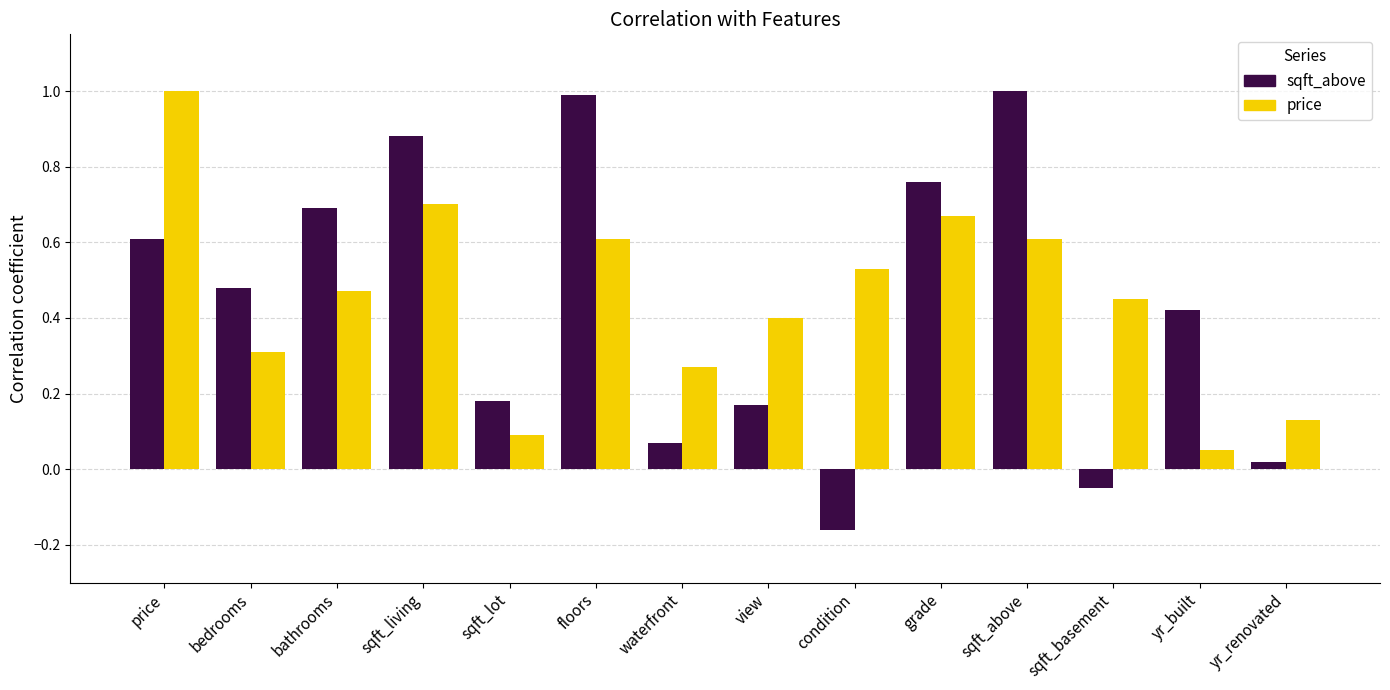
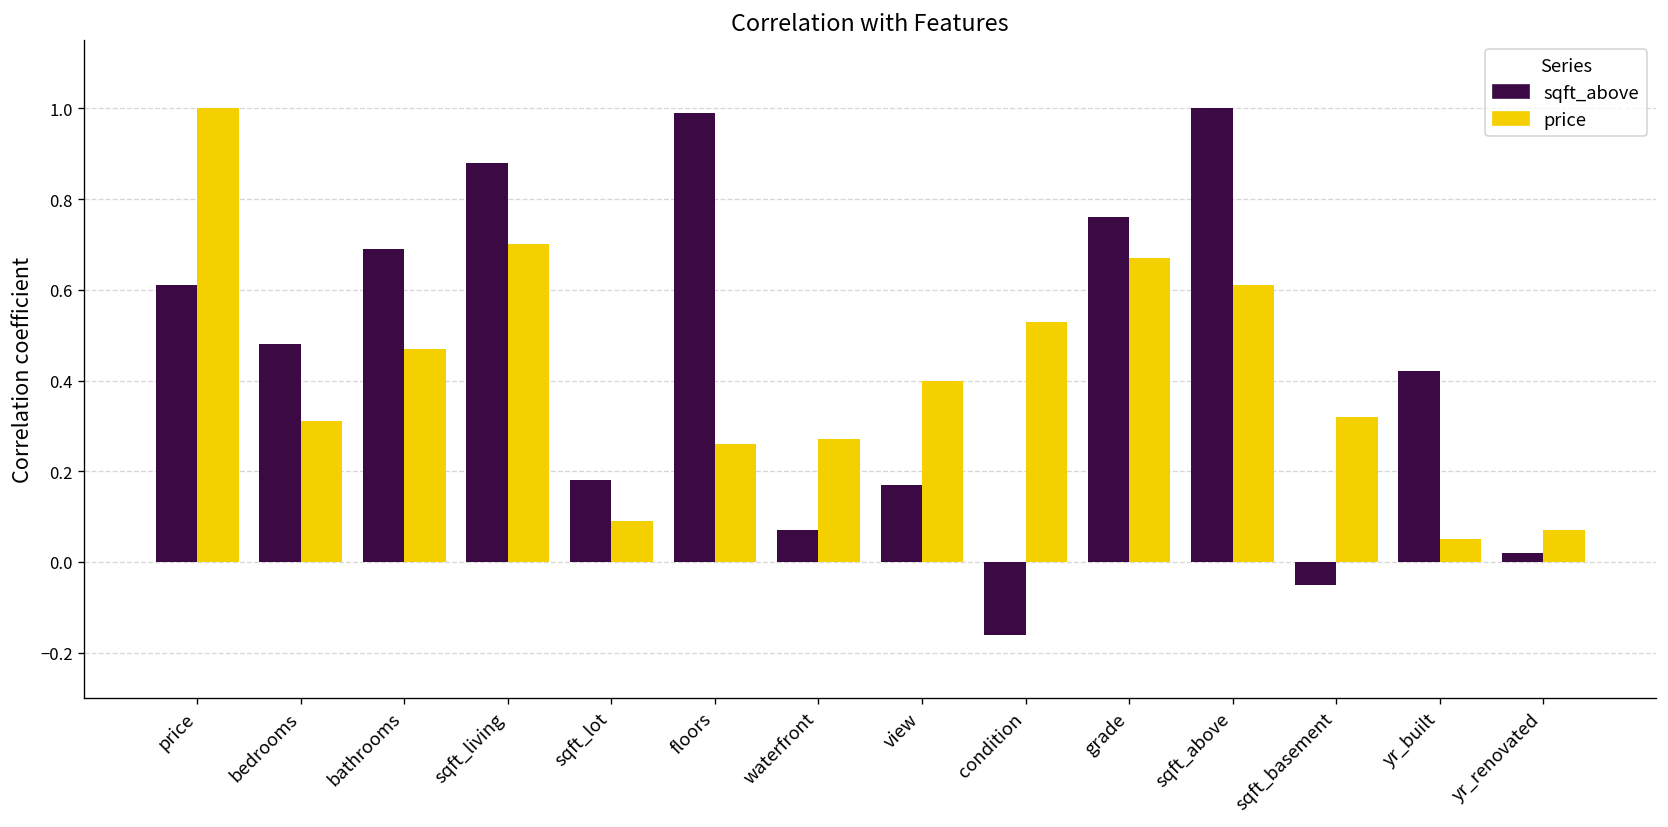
price, floors: 0.61 -> 0.26
price, sqft_basement: 0.45 -> 0.32
price, yr_renovated: 0.13 -> 0.07
